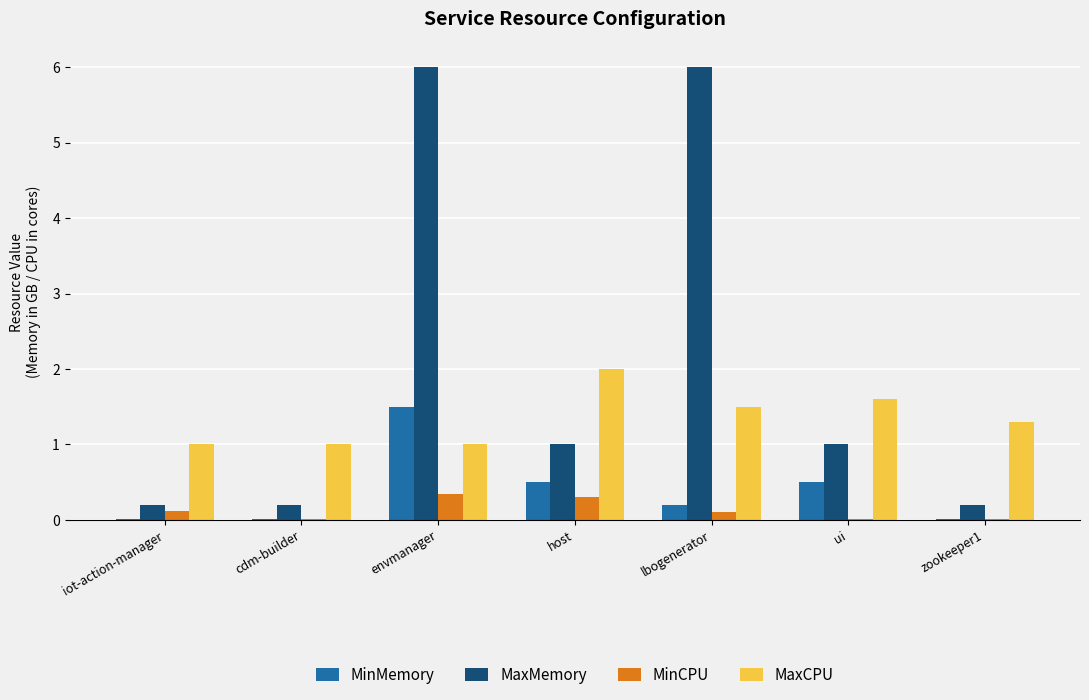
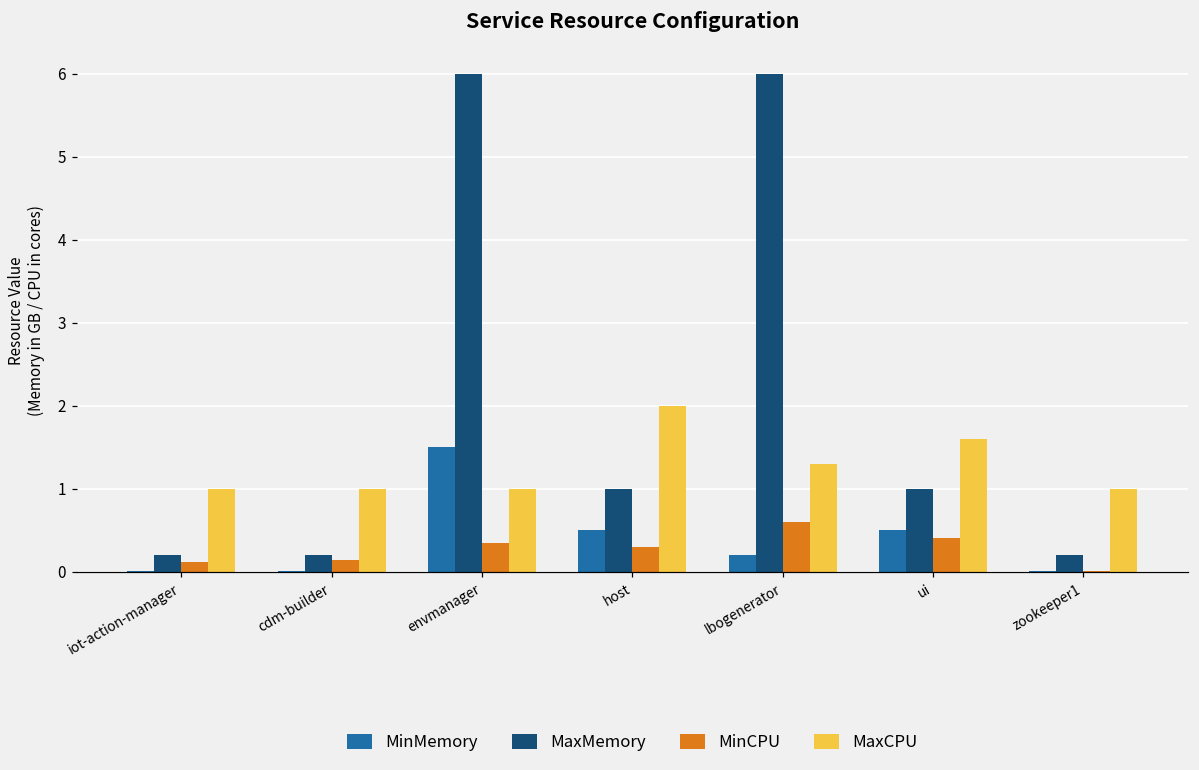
MinCPU, cdm-builder: 0.0 -> 0.2
MinCPU, lbogenerator: 0.1 -> 0.6
MaxCPU, lbogenerator: 1.5 -> 1.3
MinCPU, ui: 0.0 -> 0.4
MaxCPU, zookeeper1: 1.3 -> 1.0
